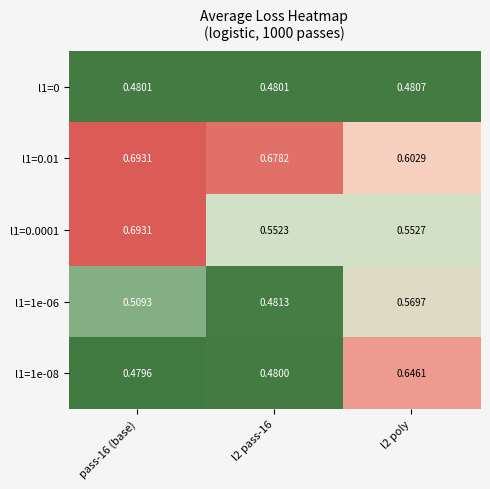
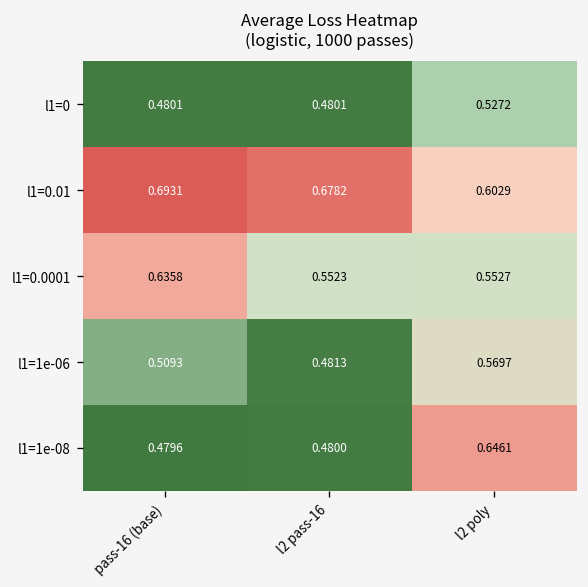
l1=0, l2 poly: 0.4807 -> 0.5272
l1=0.0001, pass-16 (base): 0.6931 -> 0.6358
